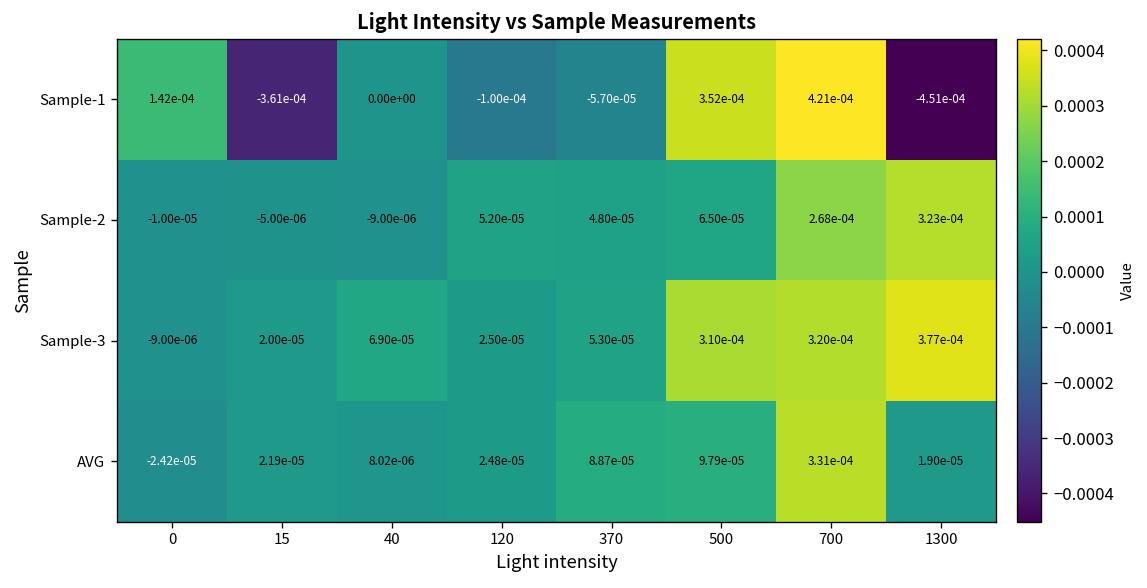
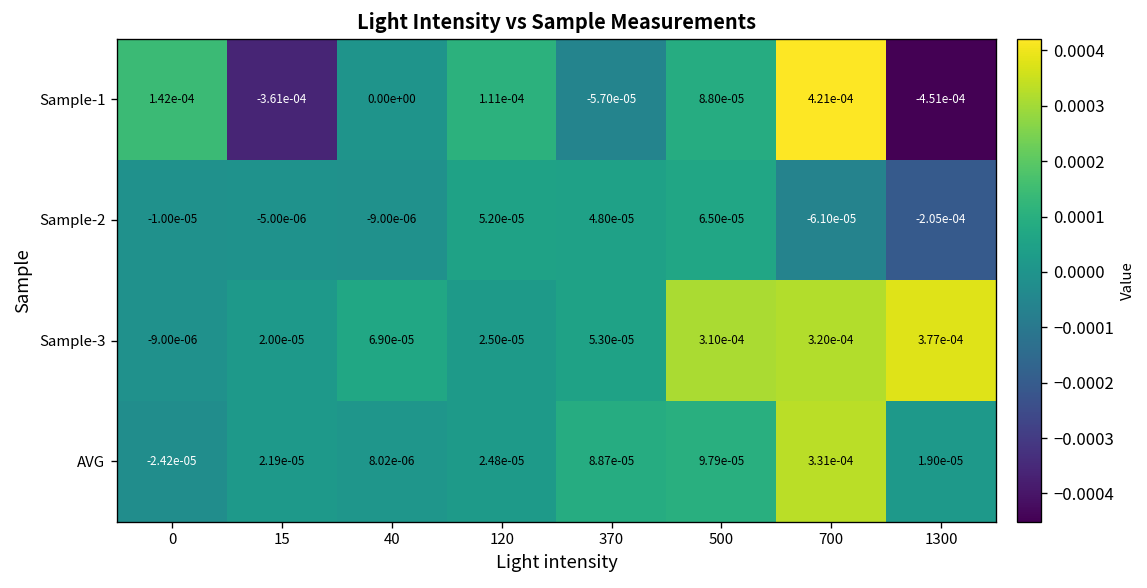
Sample-1, 120: -1.00e-04 -> 1.11e-04
Sample-1, 500: 3.52e-04 -> 8.80e-05
Sample-2, 700: 2.68e-04 -> -6.10e-05
Sample-2, 1300: 3.23e-04 -> -2.05e-04
